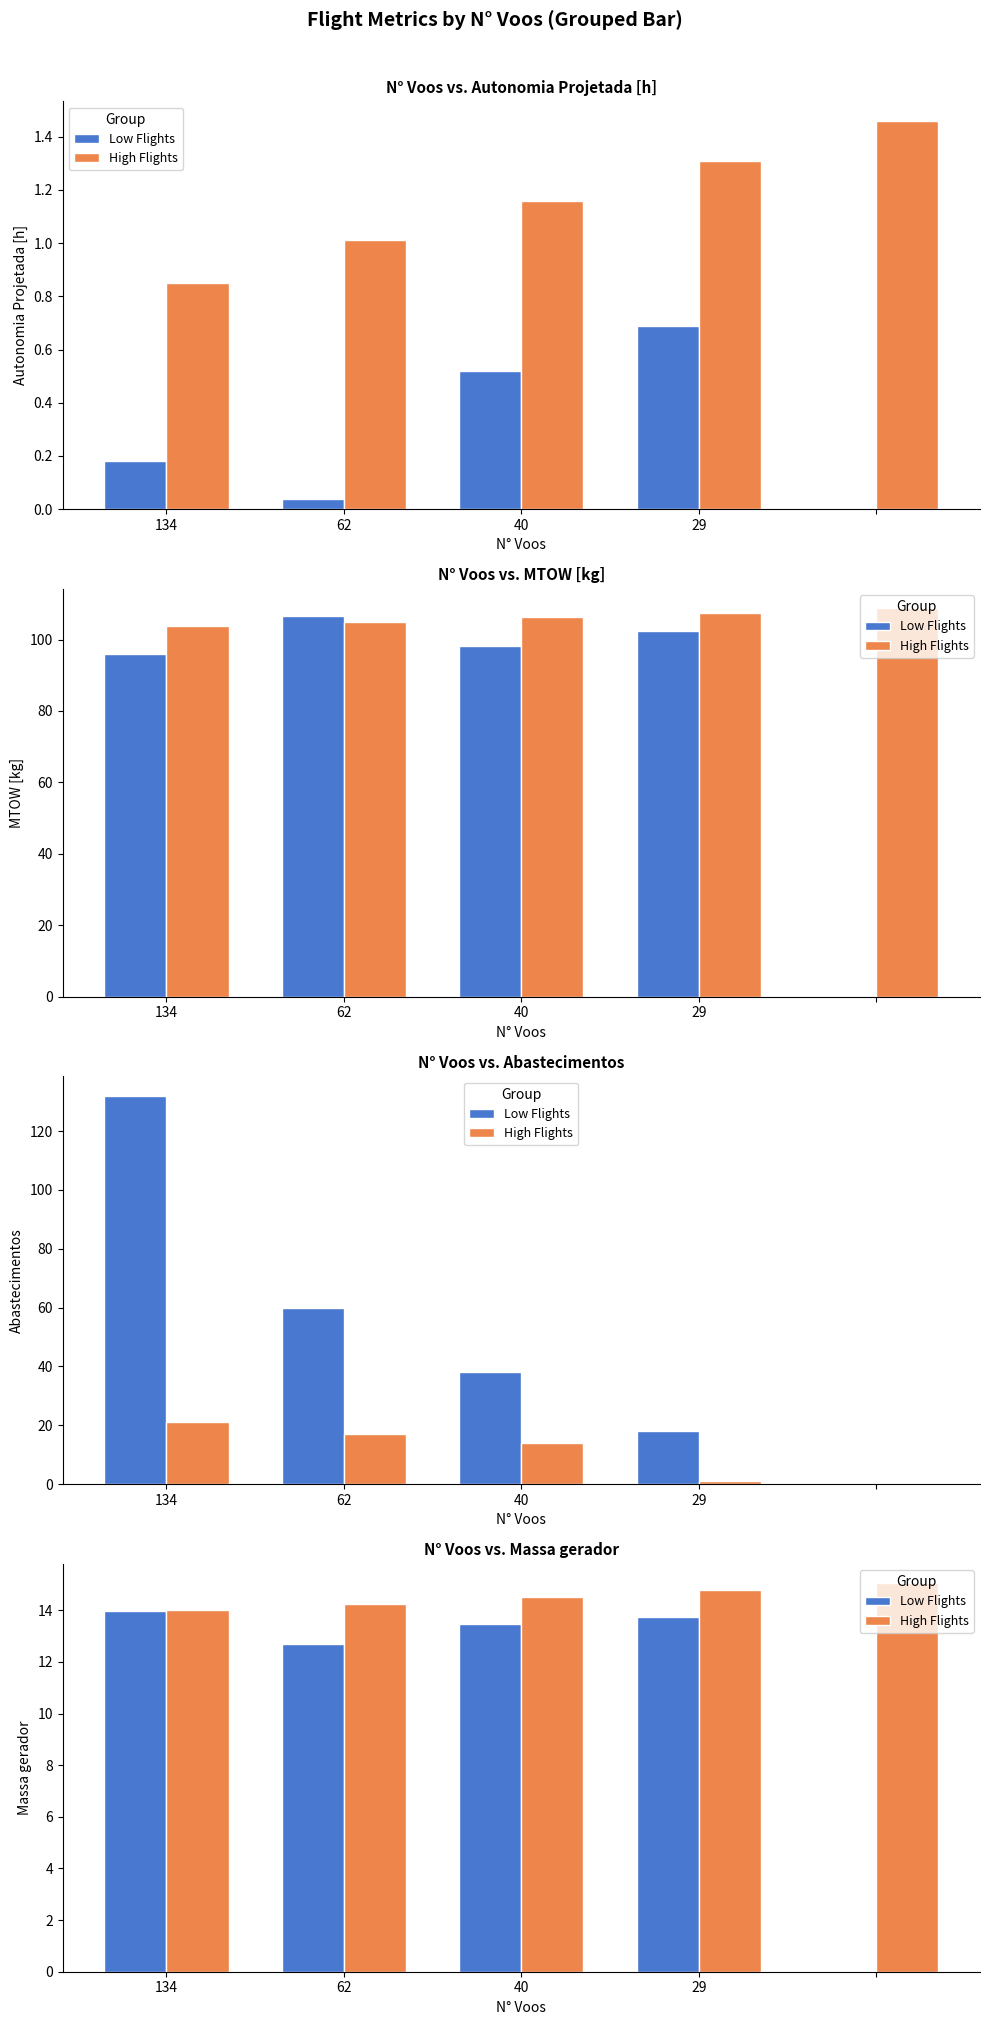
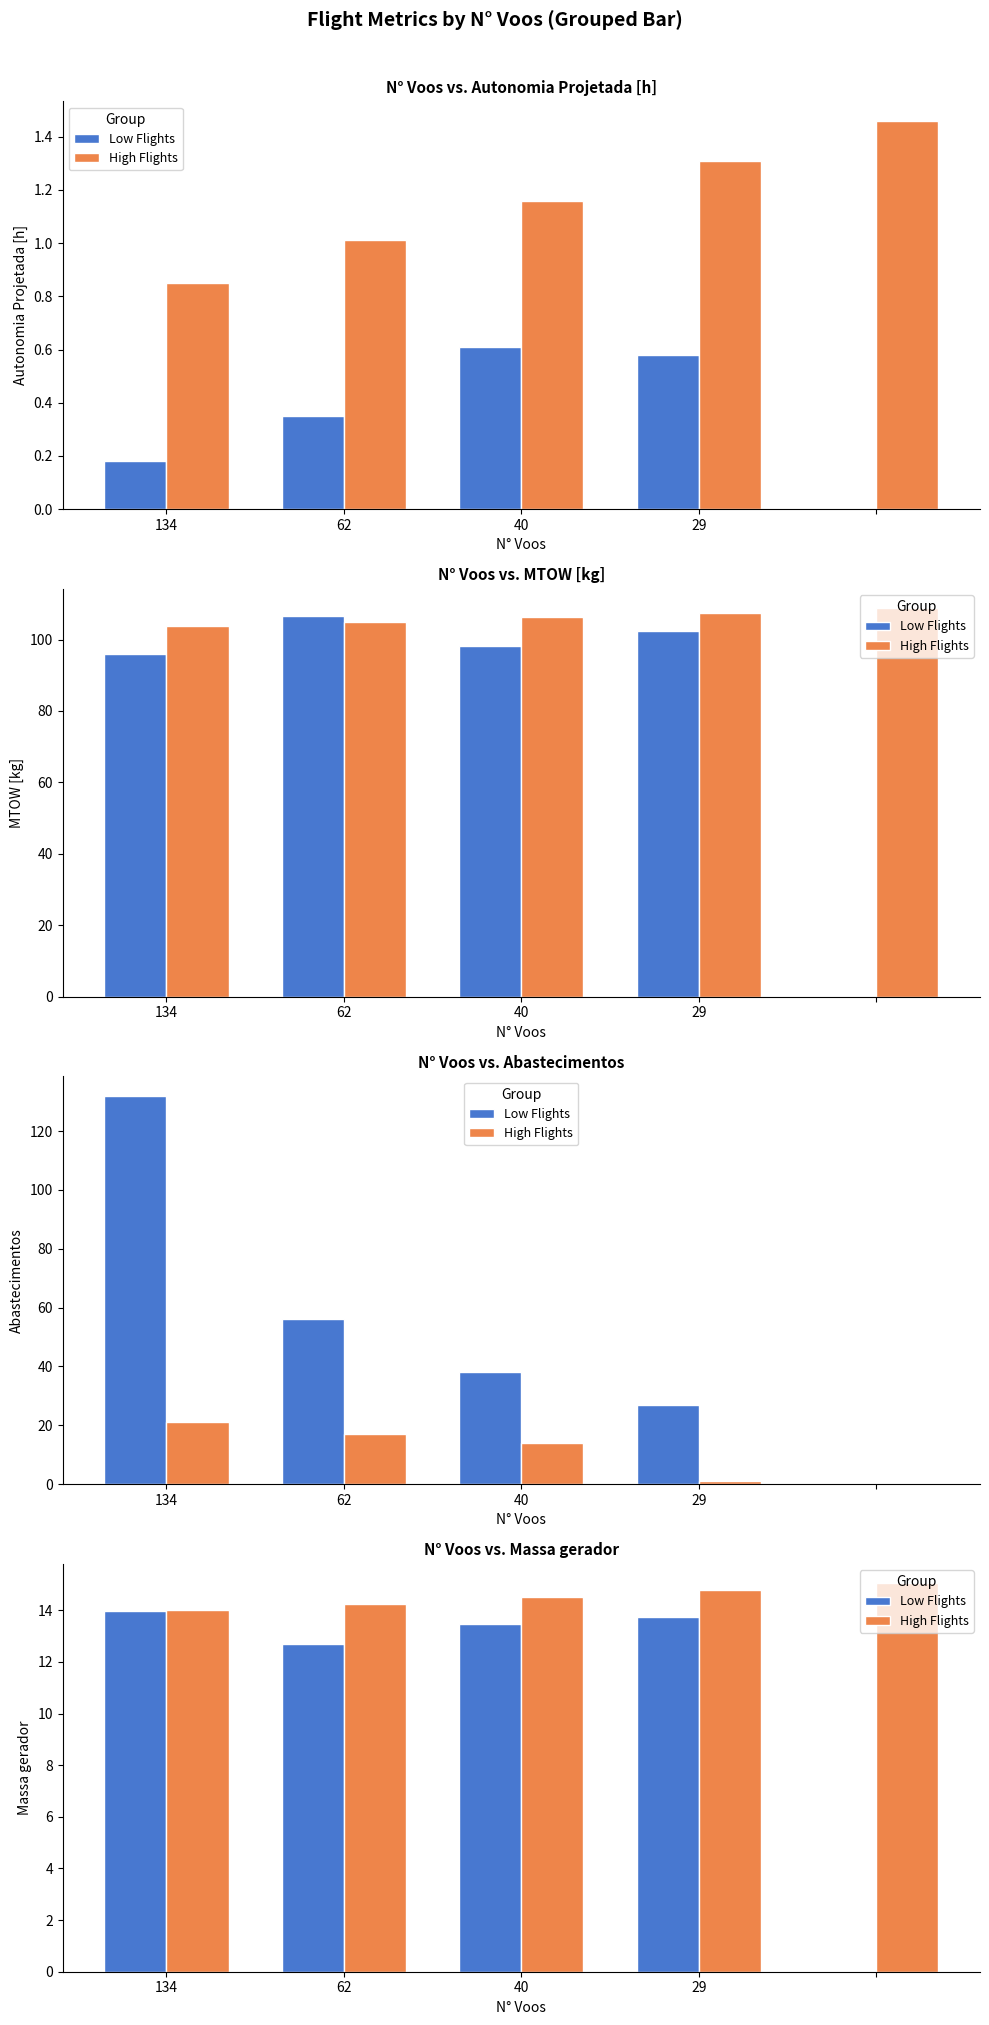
N° Voos vs. Autonomia Projetada [h], Low Flights, 62: 0.04 -> 0.35
N° Voos vs. Autonomia Projetada [h], Low Flights, 40: 0.52 -> 0.61
N° Voos vs. Autonomia Projetada [h], Low Flights, 29: 0.69 -> 0.58
N° Voos vs. Abastecimentos, Low Flights, 62: 60 -> 56
N° Voos vs. Abastecimentos, Low Flights, 29: 18 -> 27
